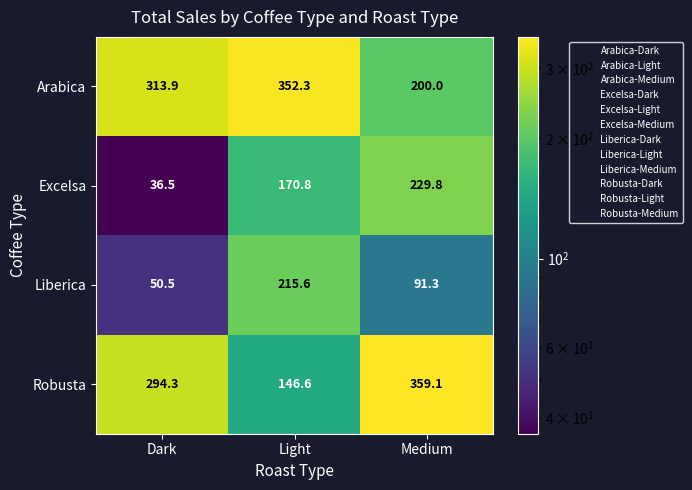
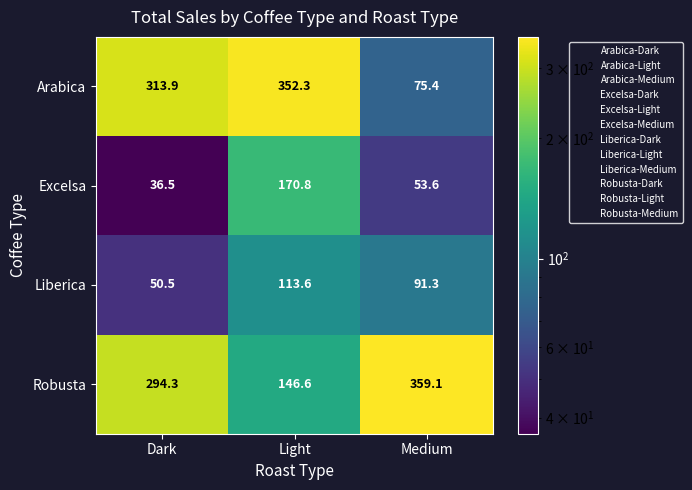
Arabica, Medium: 200.0 -> 75.4
Excelsa, Medium: 229.8 -> 53.6
Liberica, Light: 215.6 -> 113.6
